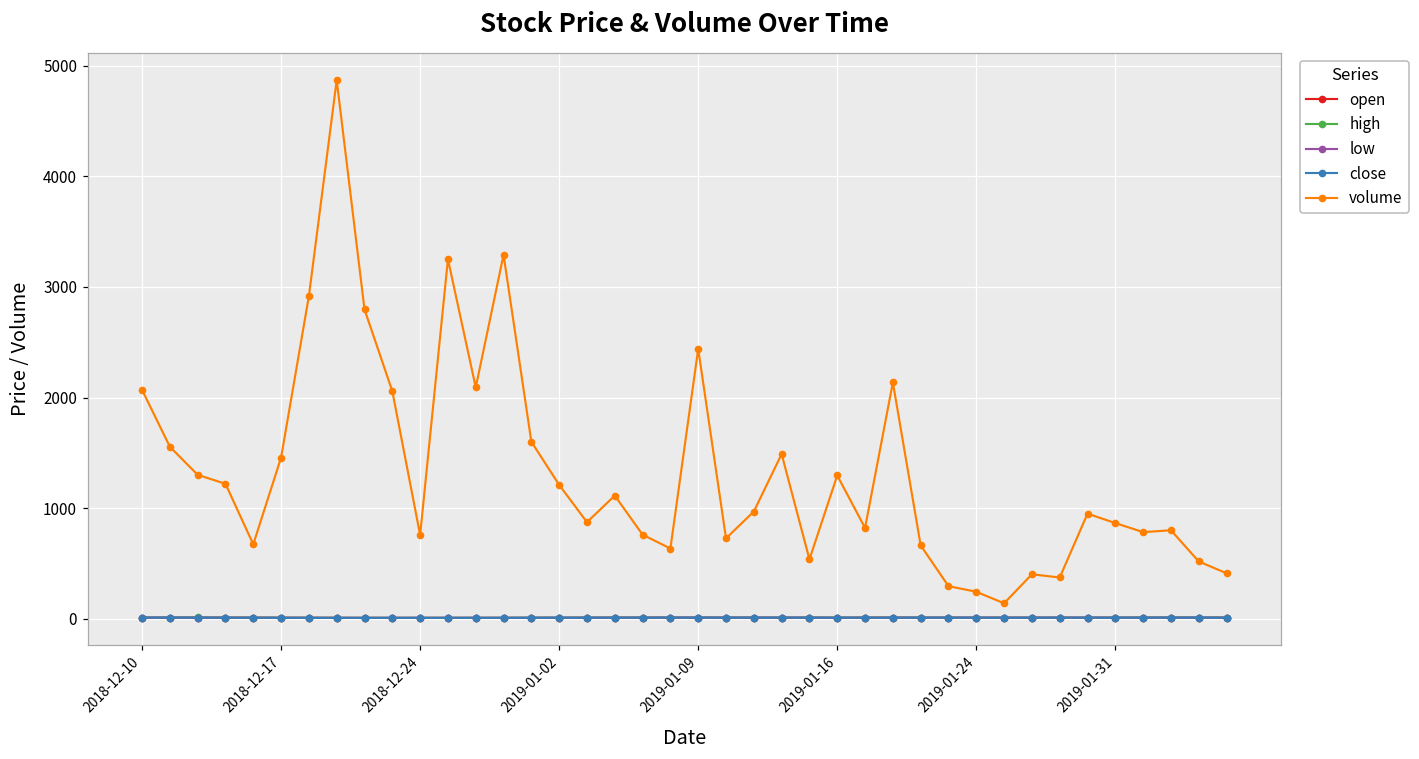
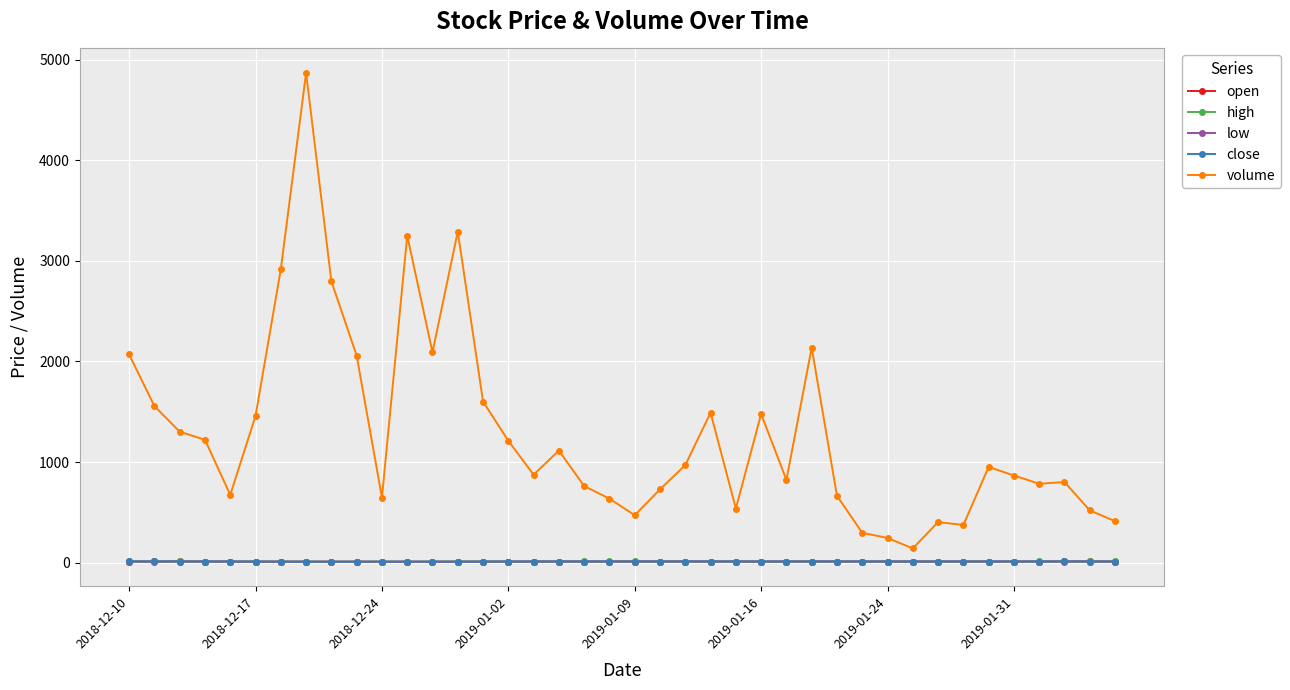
volume, 2018-12-24: 760 -> 650
volume, 2019-01-09: 2440 -> 470
volume, 2019-01-16: 1300 -> 1480
